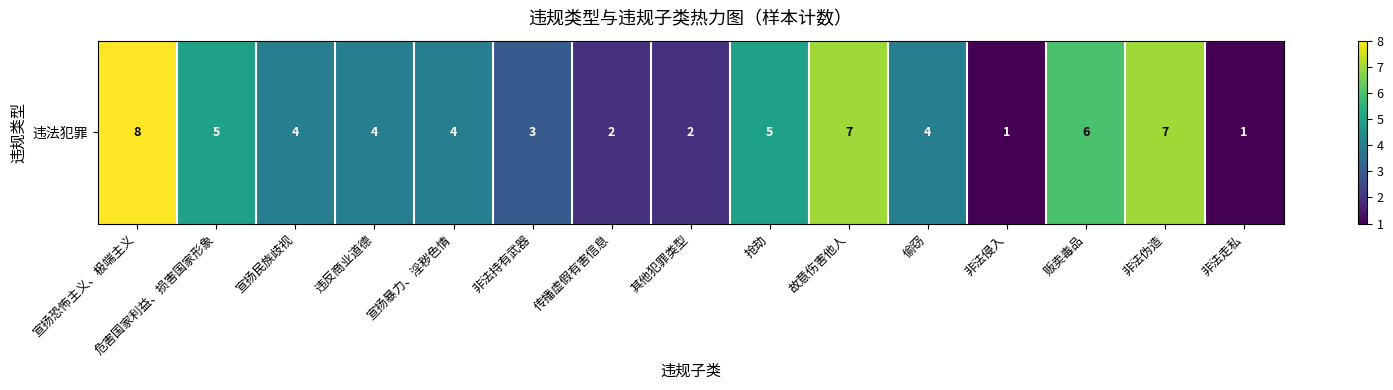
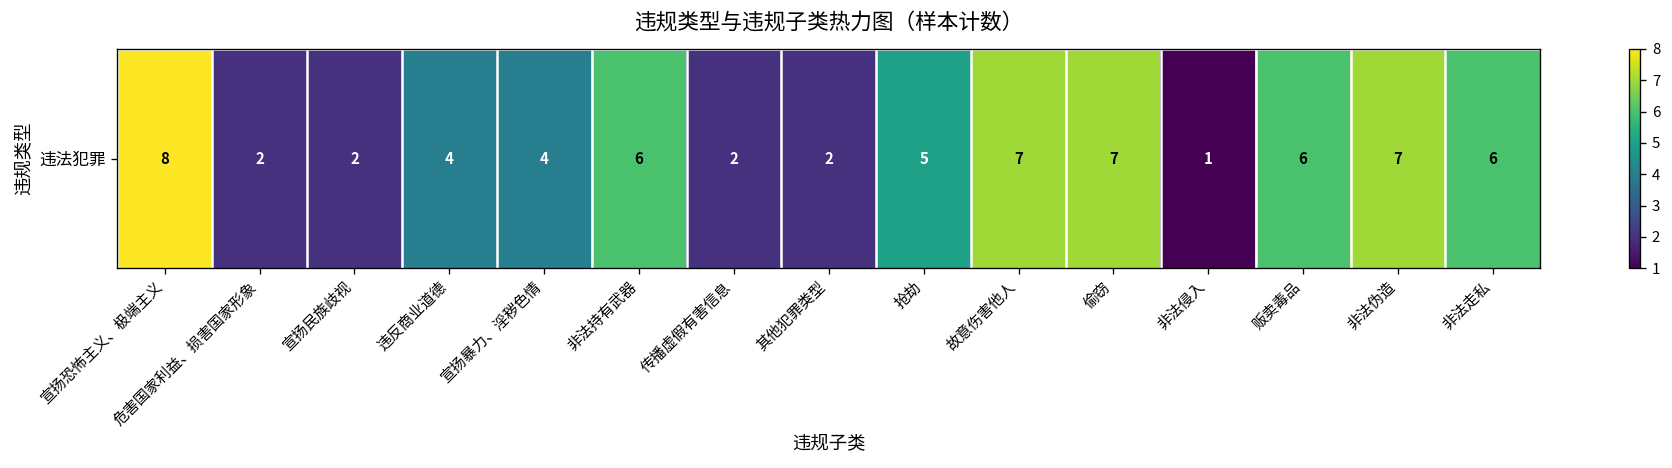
违法犯罪, 危害国家利益、损害国家形象: 5 -> 2
违法犯罪, 宣扬民族歧视: 4 -> 2
违法犯罪, 非法持有武器: 3 -> 6
违法犯罪, 偷窃: 4 -> 7
违法犯罪, 非法走私: 1 -> 6
